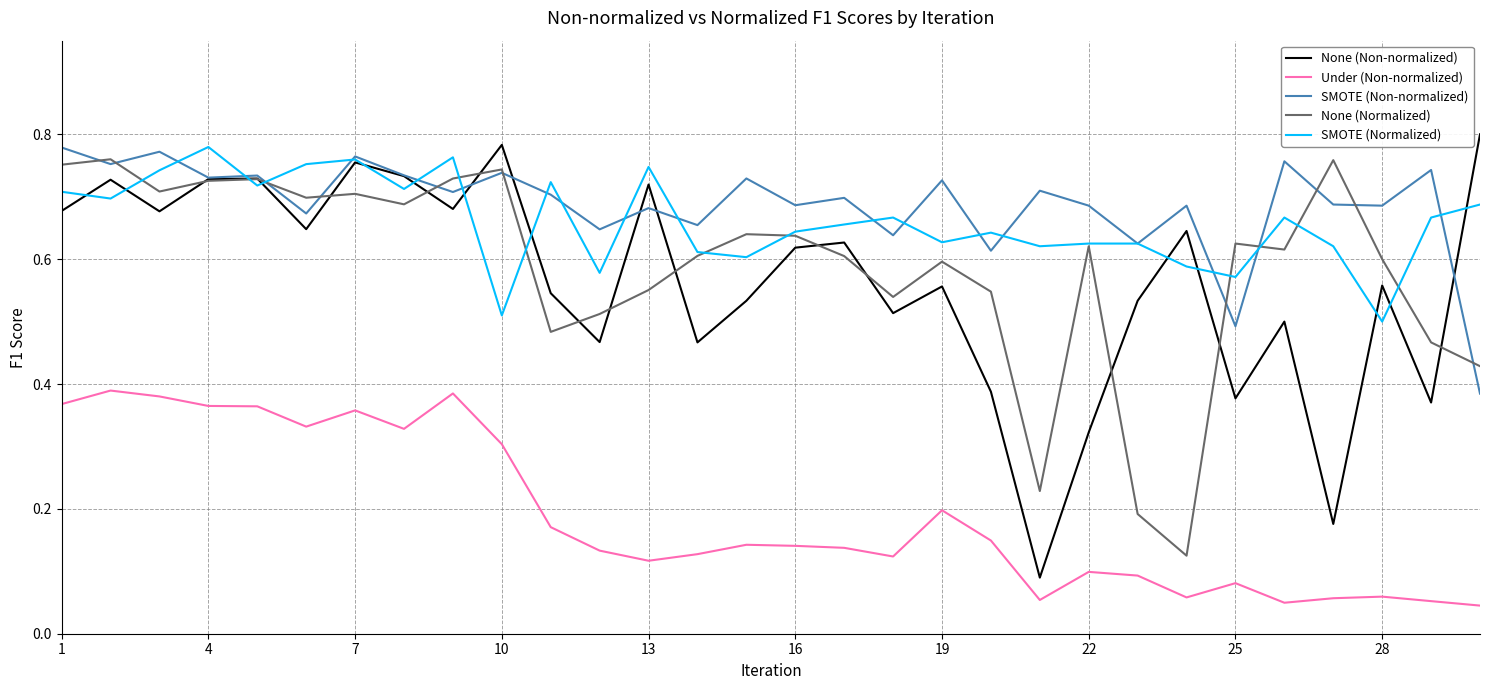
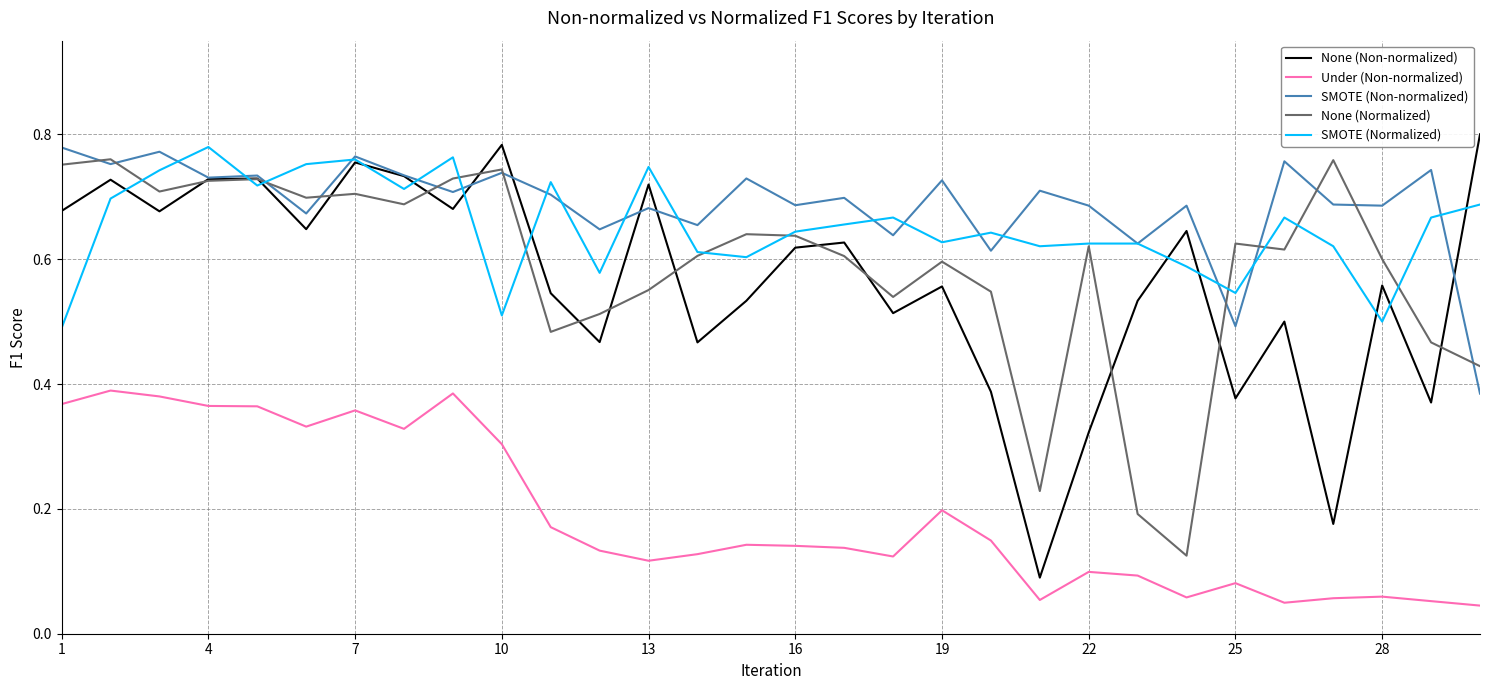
SMOTE (Normalized), 1: 0.71 -> 0.49
SMOTE (Normalized), 25: 0.57 -> 0.55
